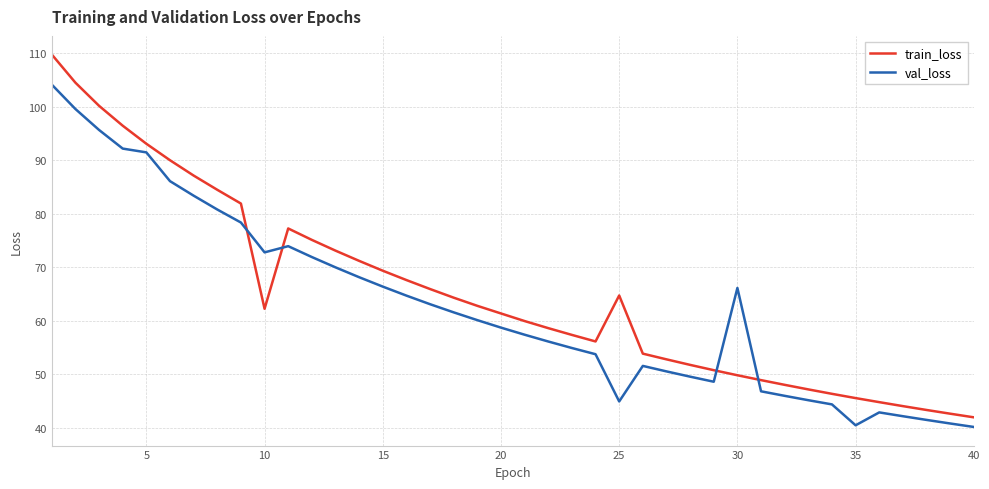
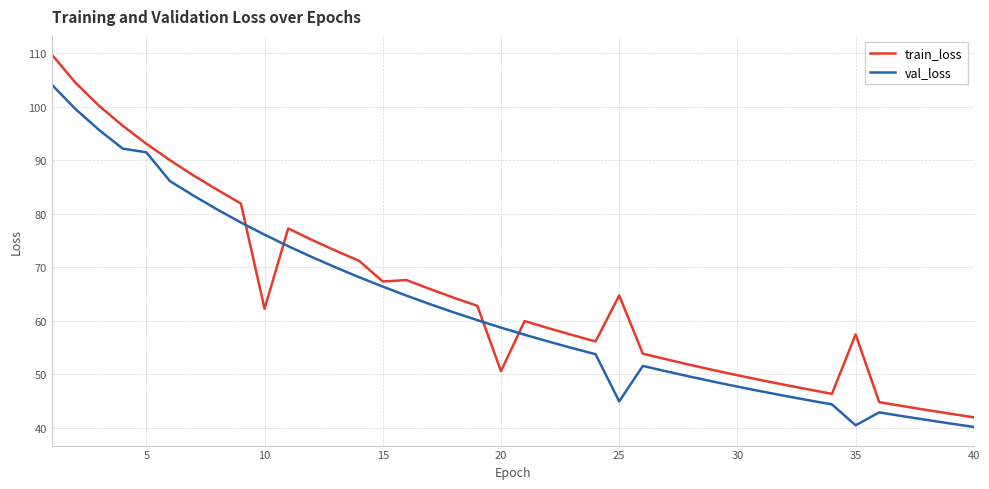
val_loss, 10: 73 -> 76
train_loss, 15: 69 -> 67
train_loss, 20: 61 -> 51
val_loss, 30: 66 -> 48
train_loss, 35: 46 -> 57
